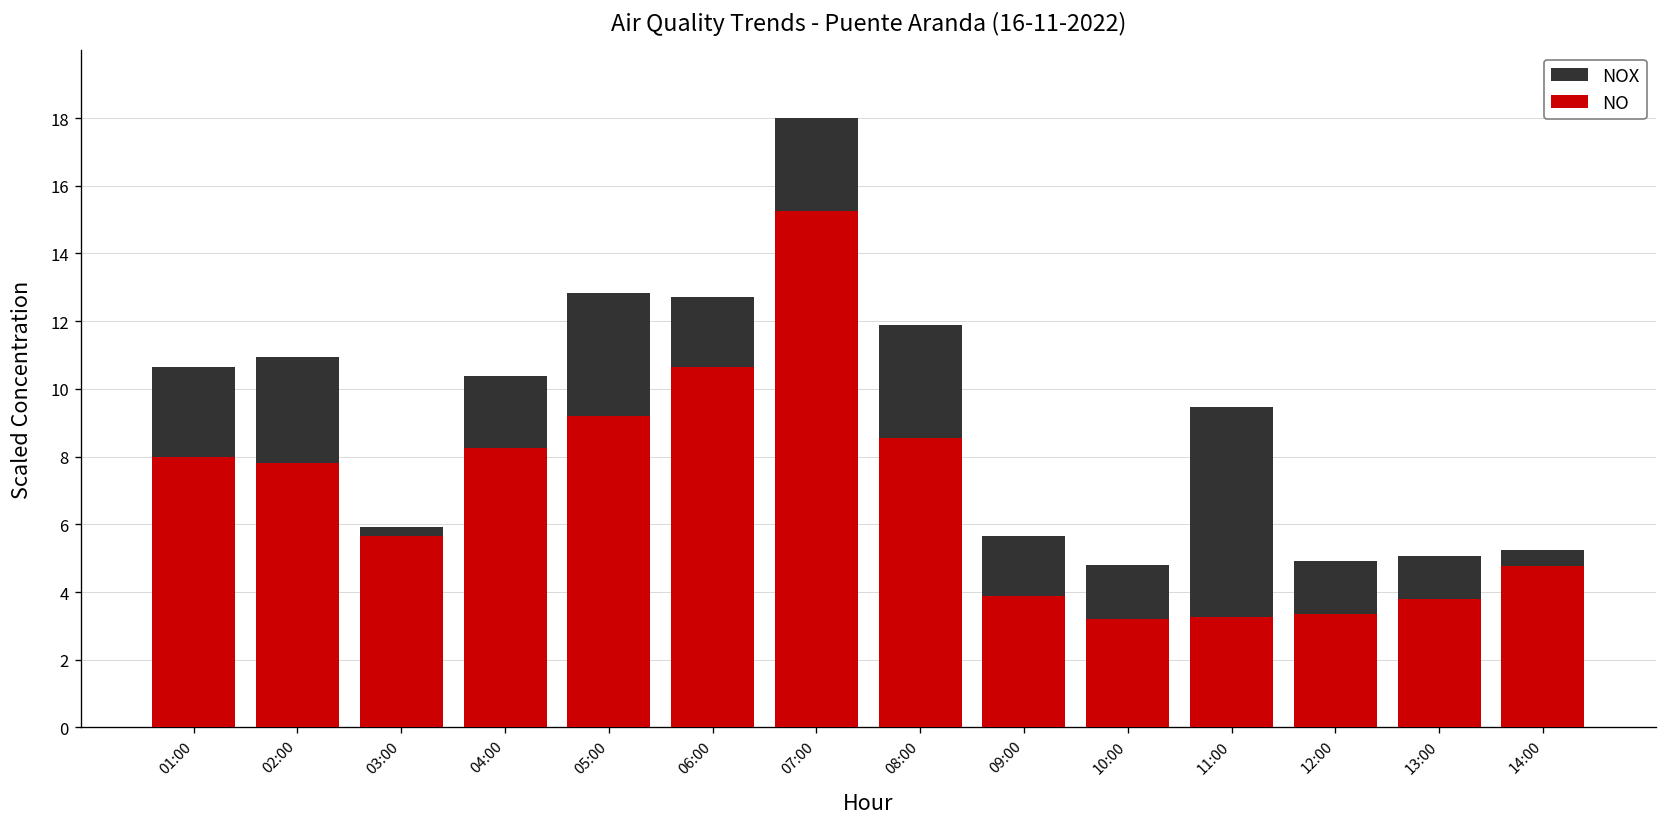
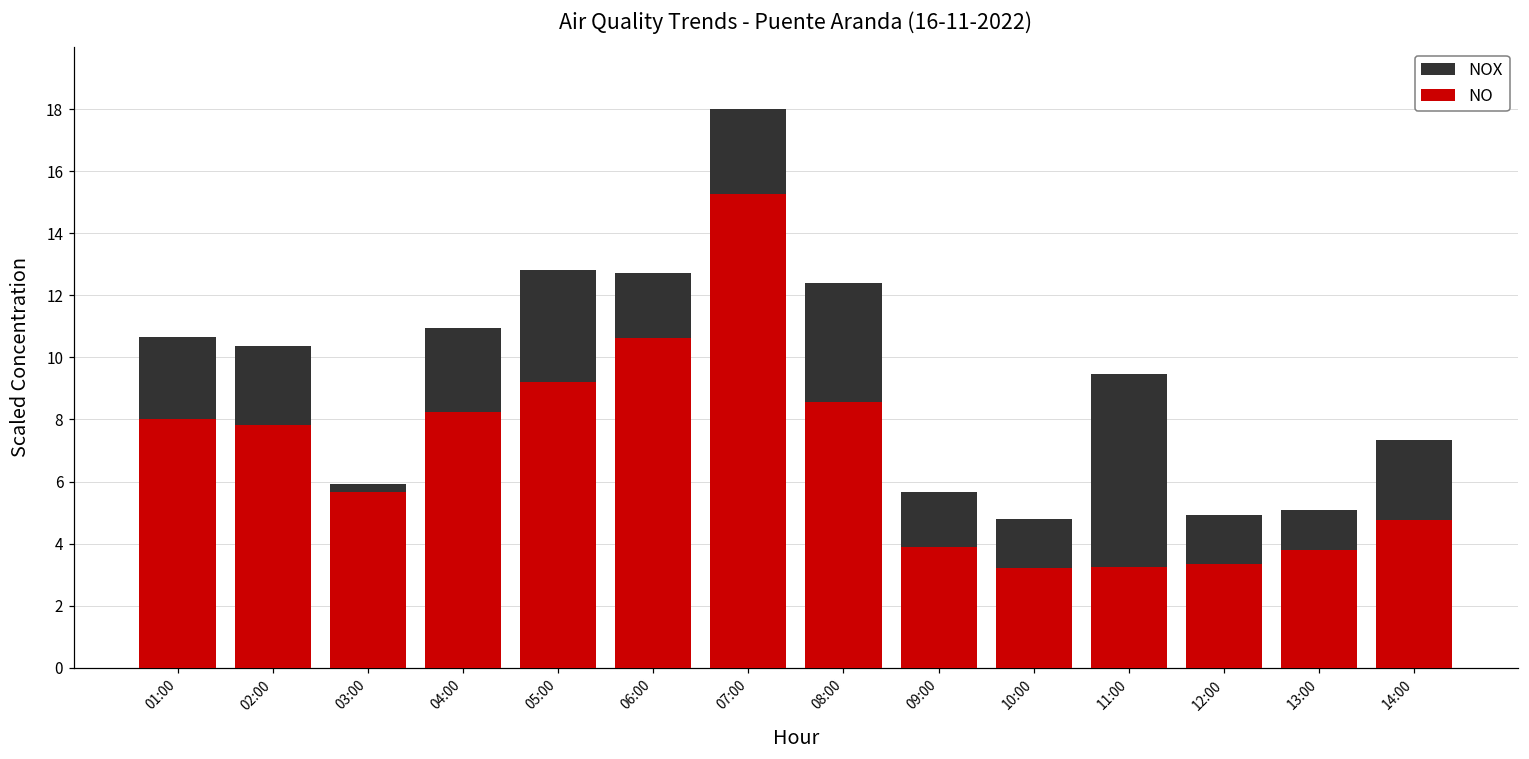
NOX, 02:00: 10.9 -> 10.4
NOX, 04:00: 10.4 -> 10.9
NOX, 08:00: 11.9 -> 12.4
NOX, 14:00: 5.3 -> 7.3
